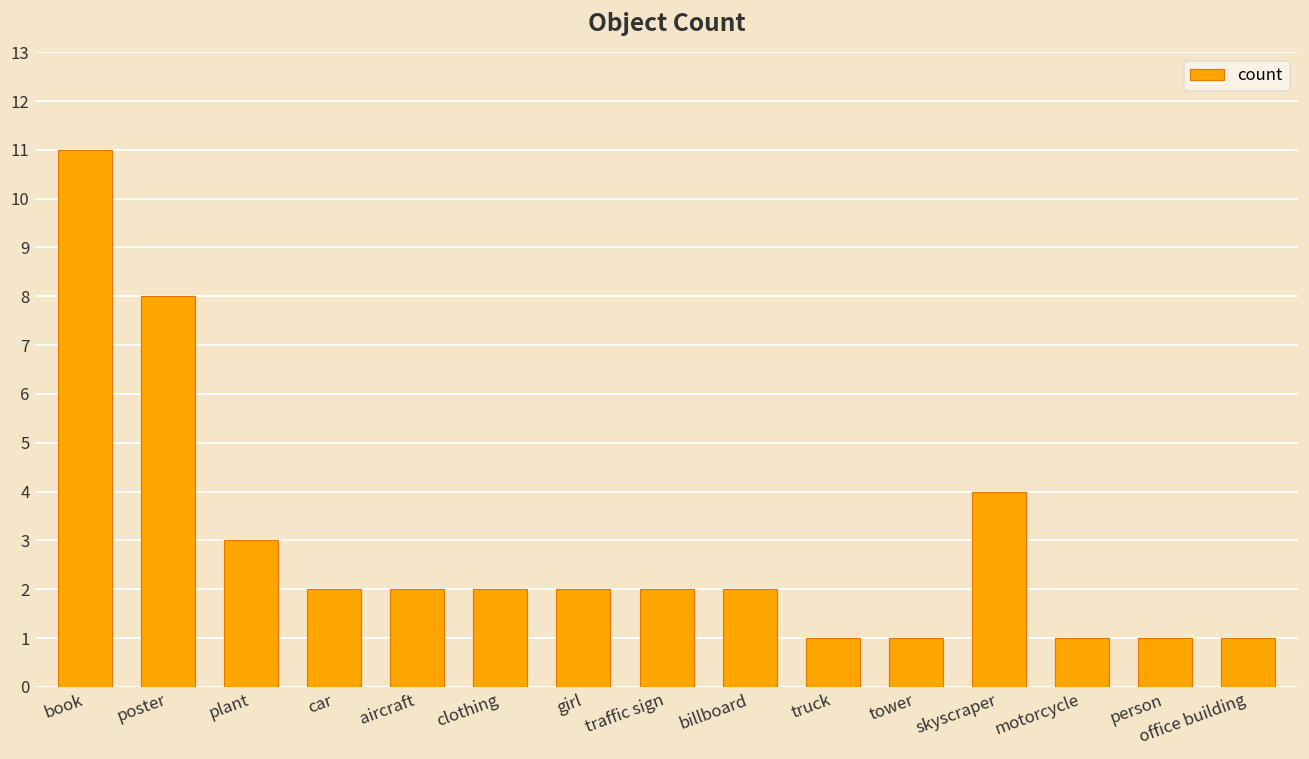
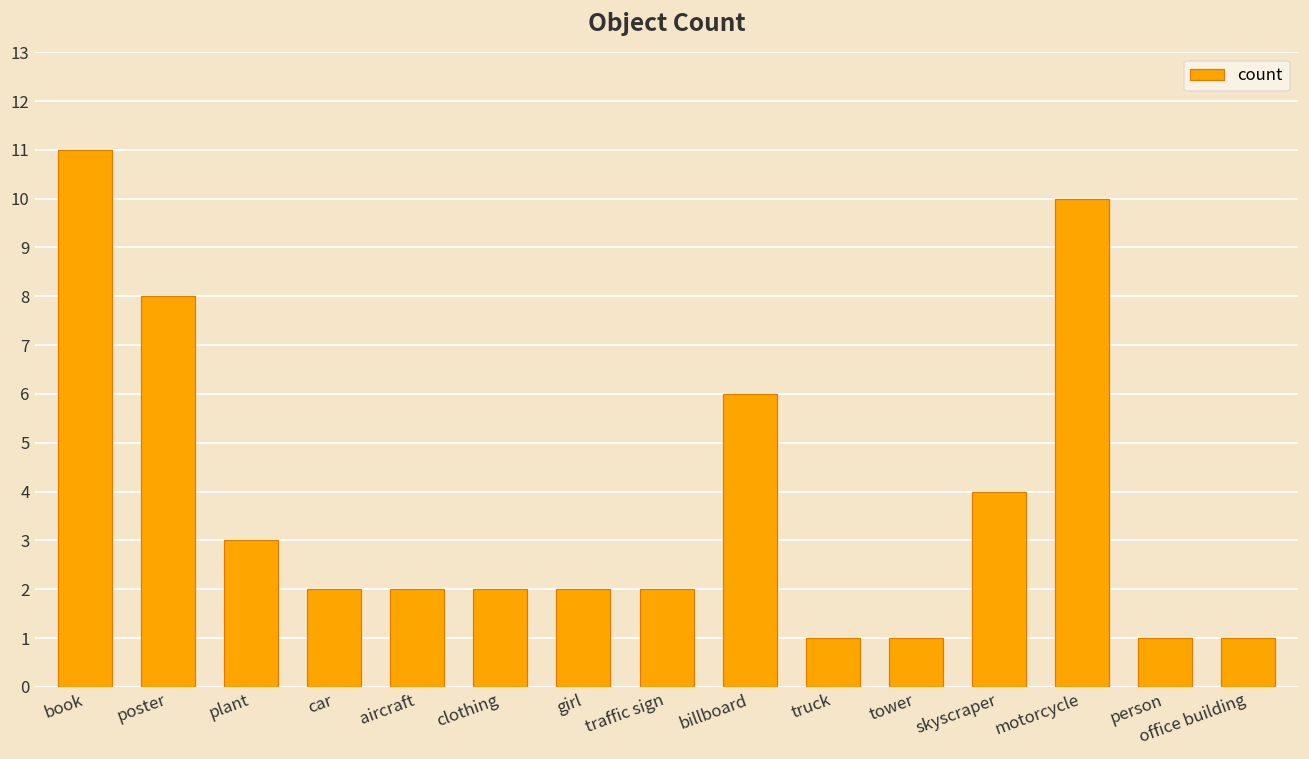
billboard: 2 -> 6
motorcycle: 1 -> 10
